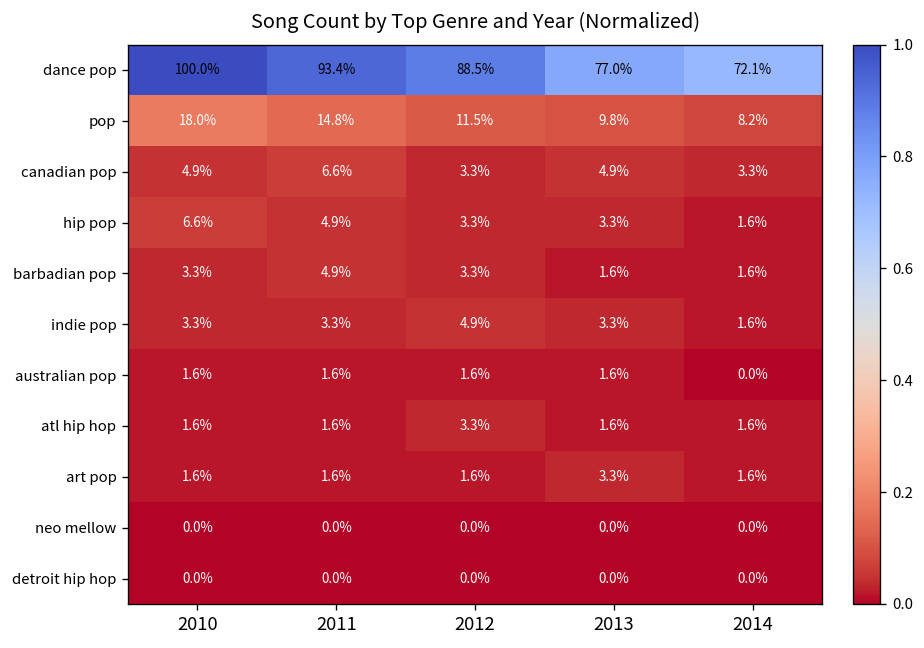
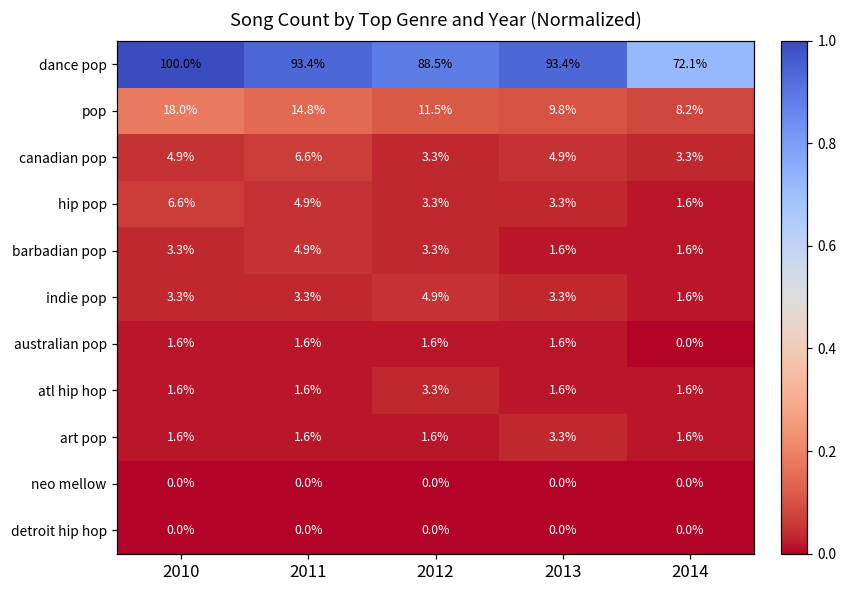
dance pop, 2013: 77.0% -> 93.4%
